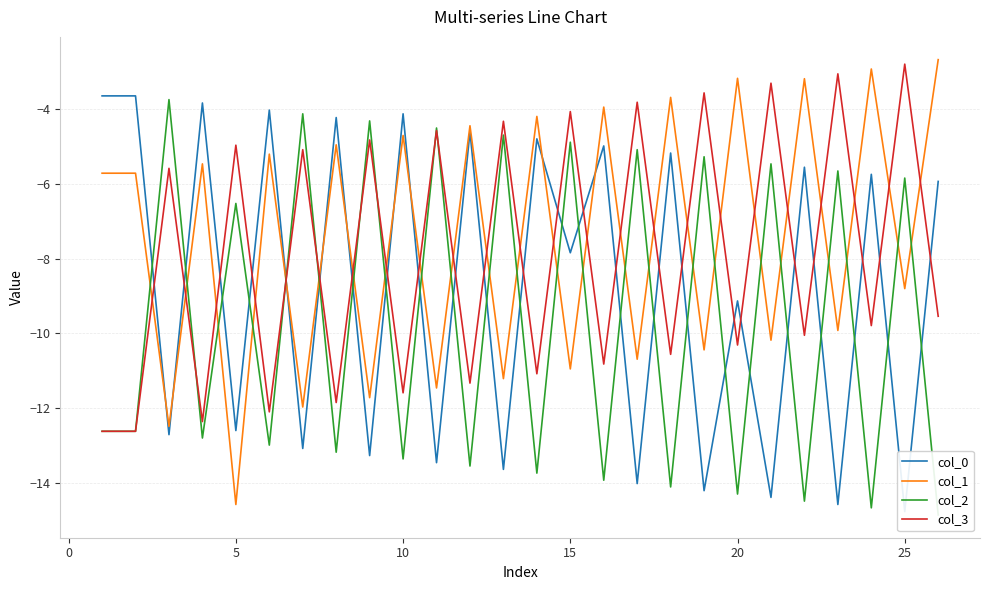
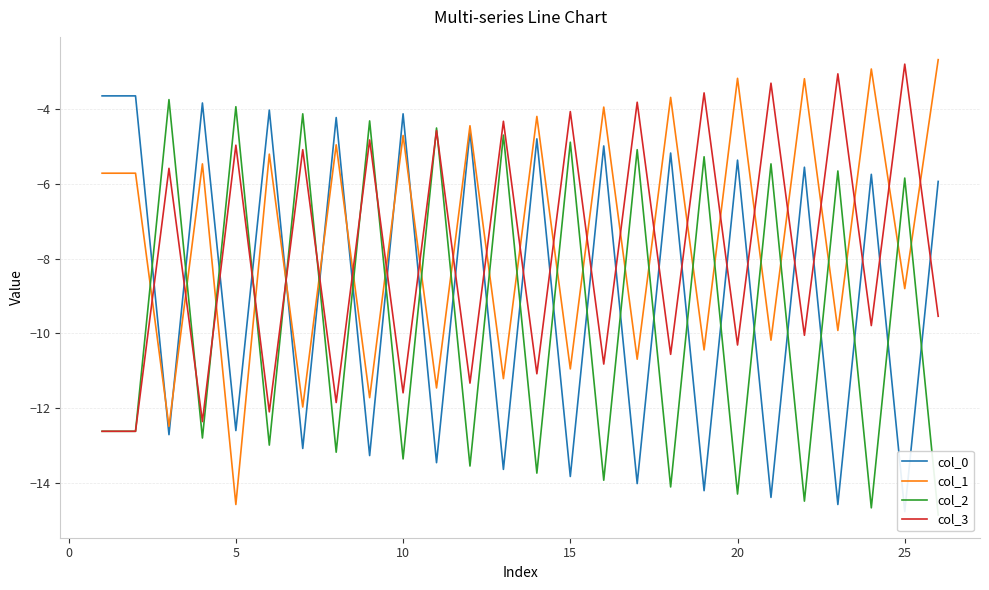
col_2, 5: -6.5 -> -3.9
col_0, 15: -7.8 -> -13.8
col_0, 20: -9.1 -> -5.4
